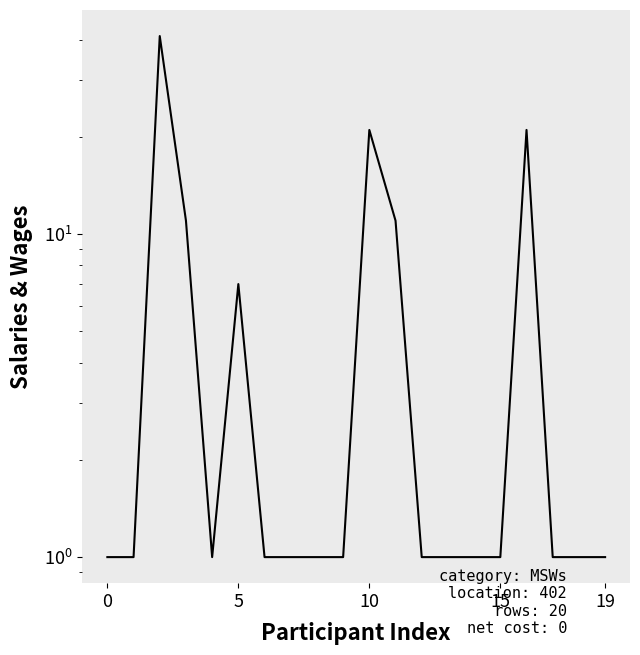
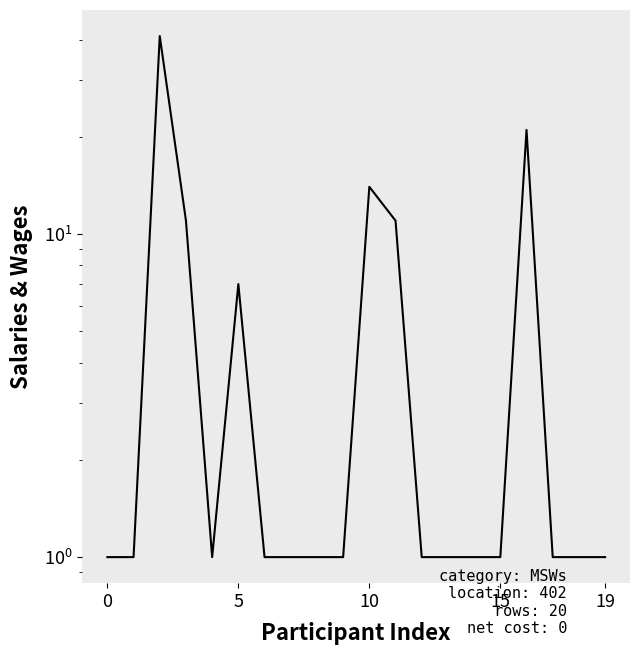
10: 21 -> 14.0
